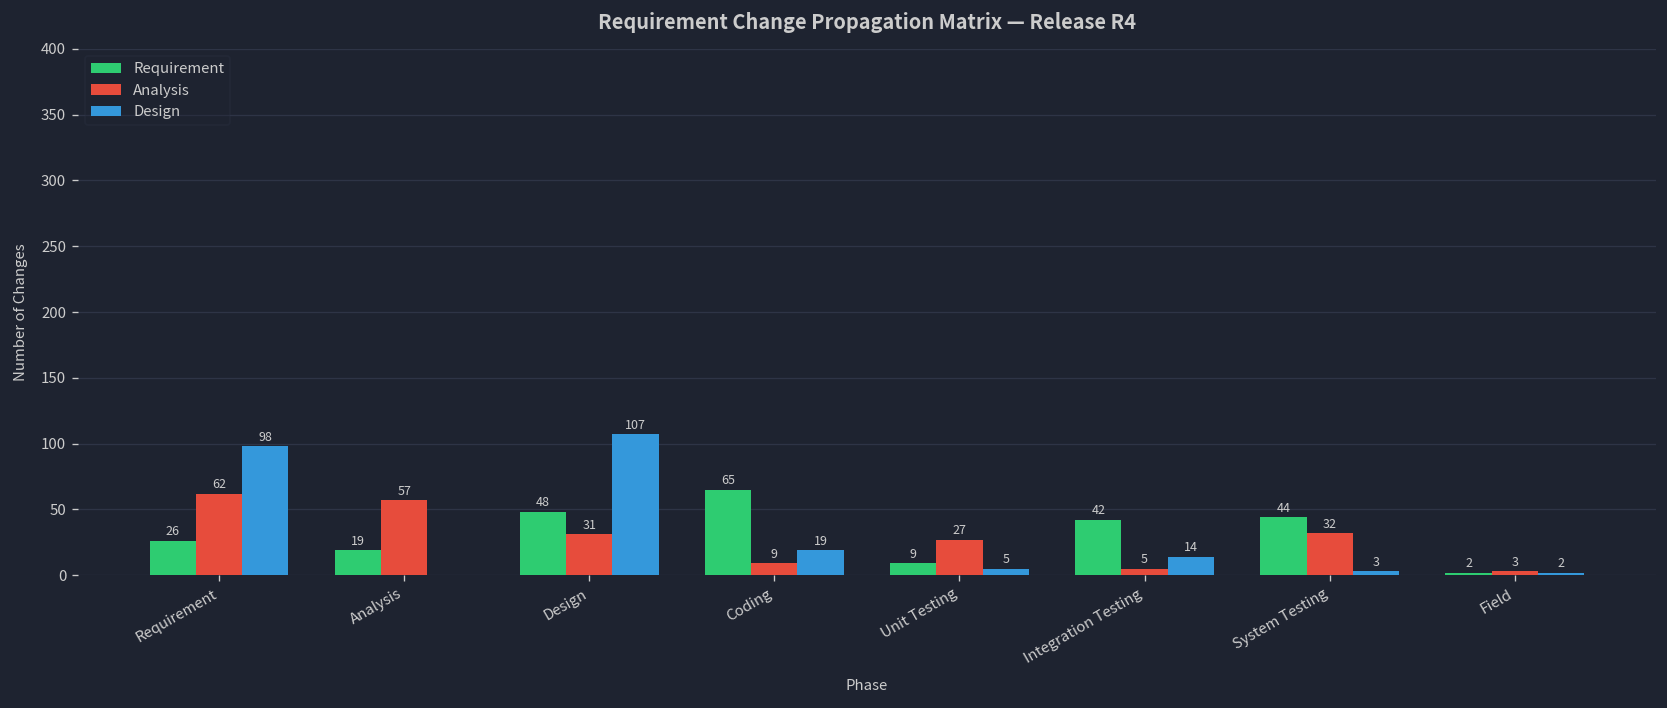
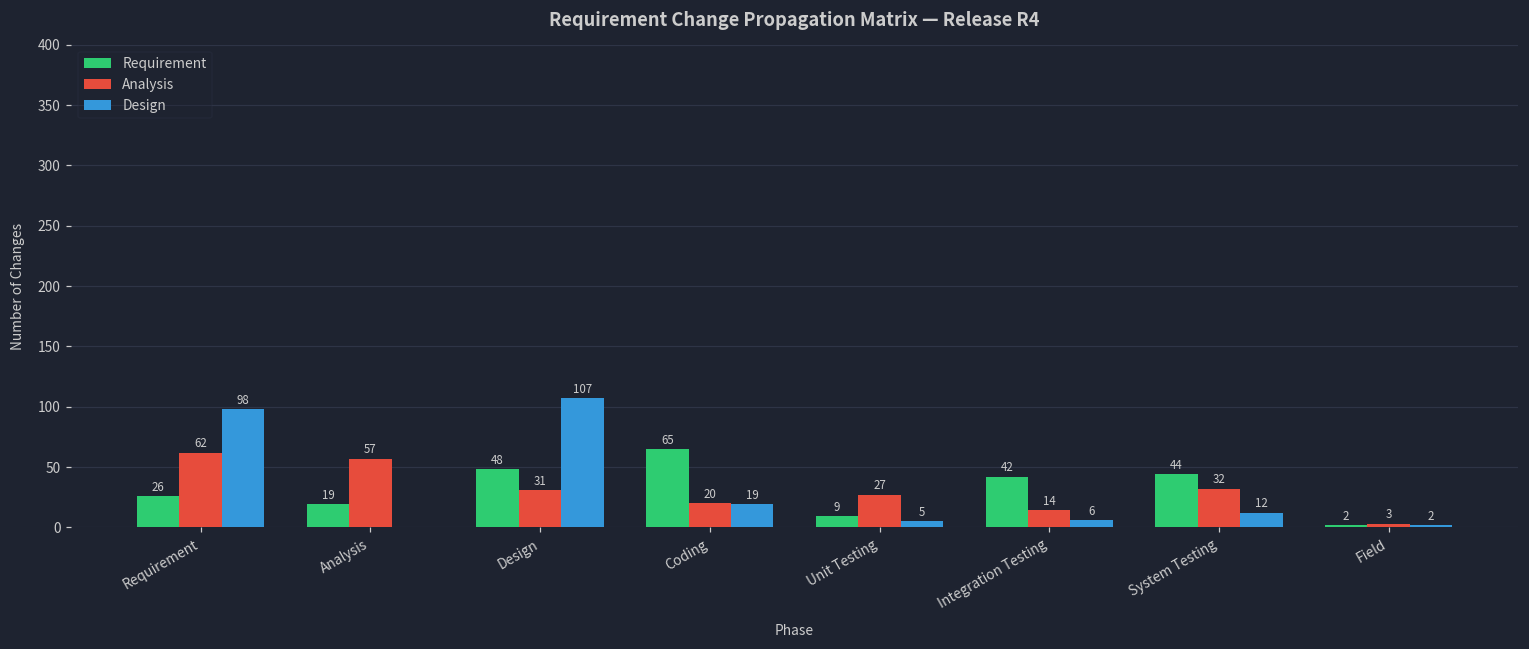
Analysis, Coding: 9 -> 20
Analysis, Integration Testing: 5 -> 14
Design, Integration Testing: 14 -> 6
Design, System Testing: 3 -> 12
